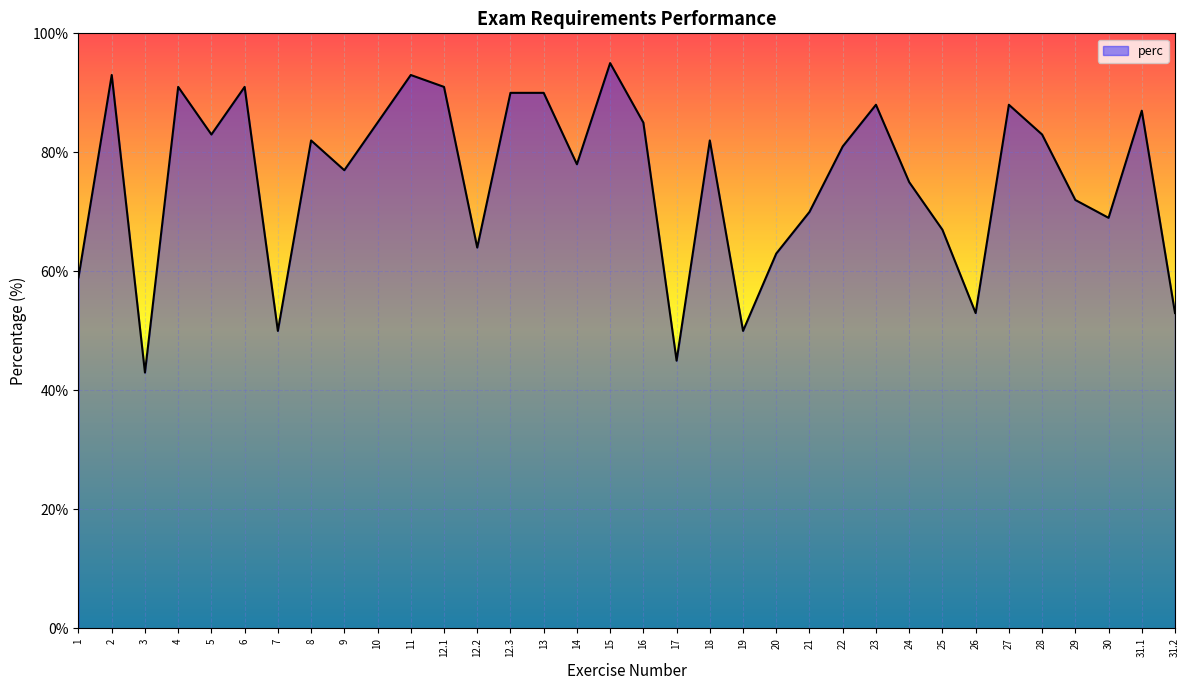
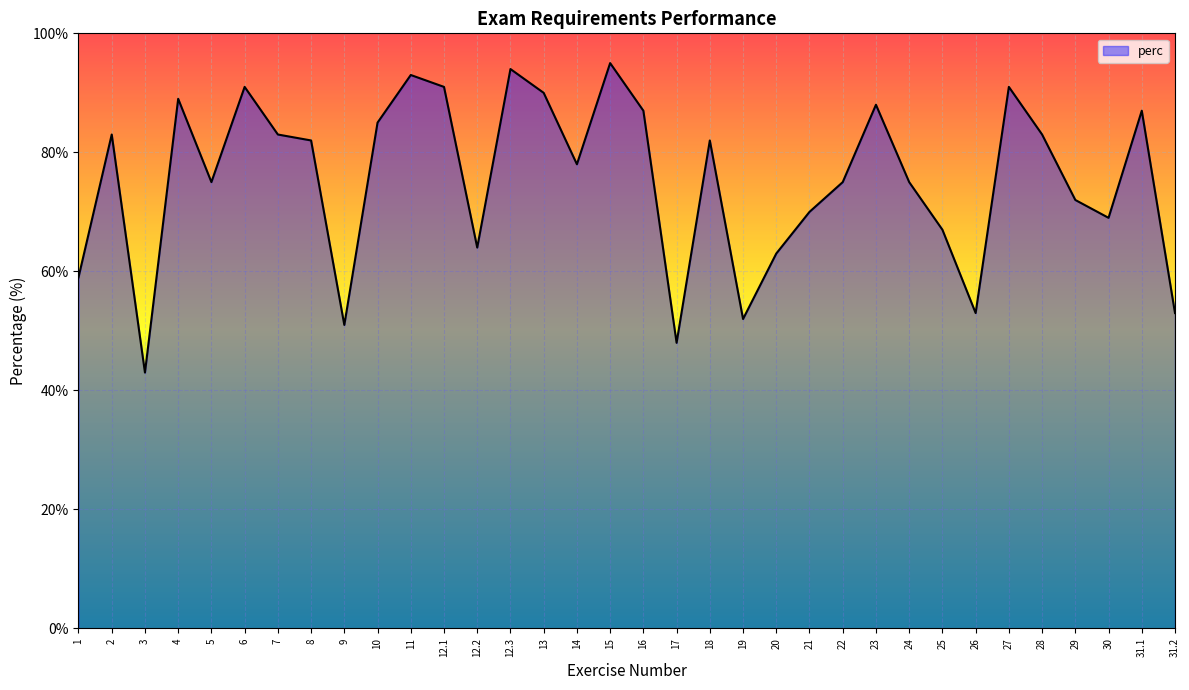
2: 93% -> 83%
4: 91% -> 89%
5: 83% -> 75%
7: 50% -> 83%
9: 77% -> 51%
12.3: 90% -> 94%
16: 85% -> 87%
17: 45% -> 48%
19: 50% -> 52%
22: 81% -> 75%
27: 88% -> 91%
